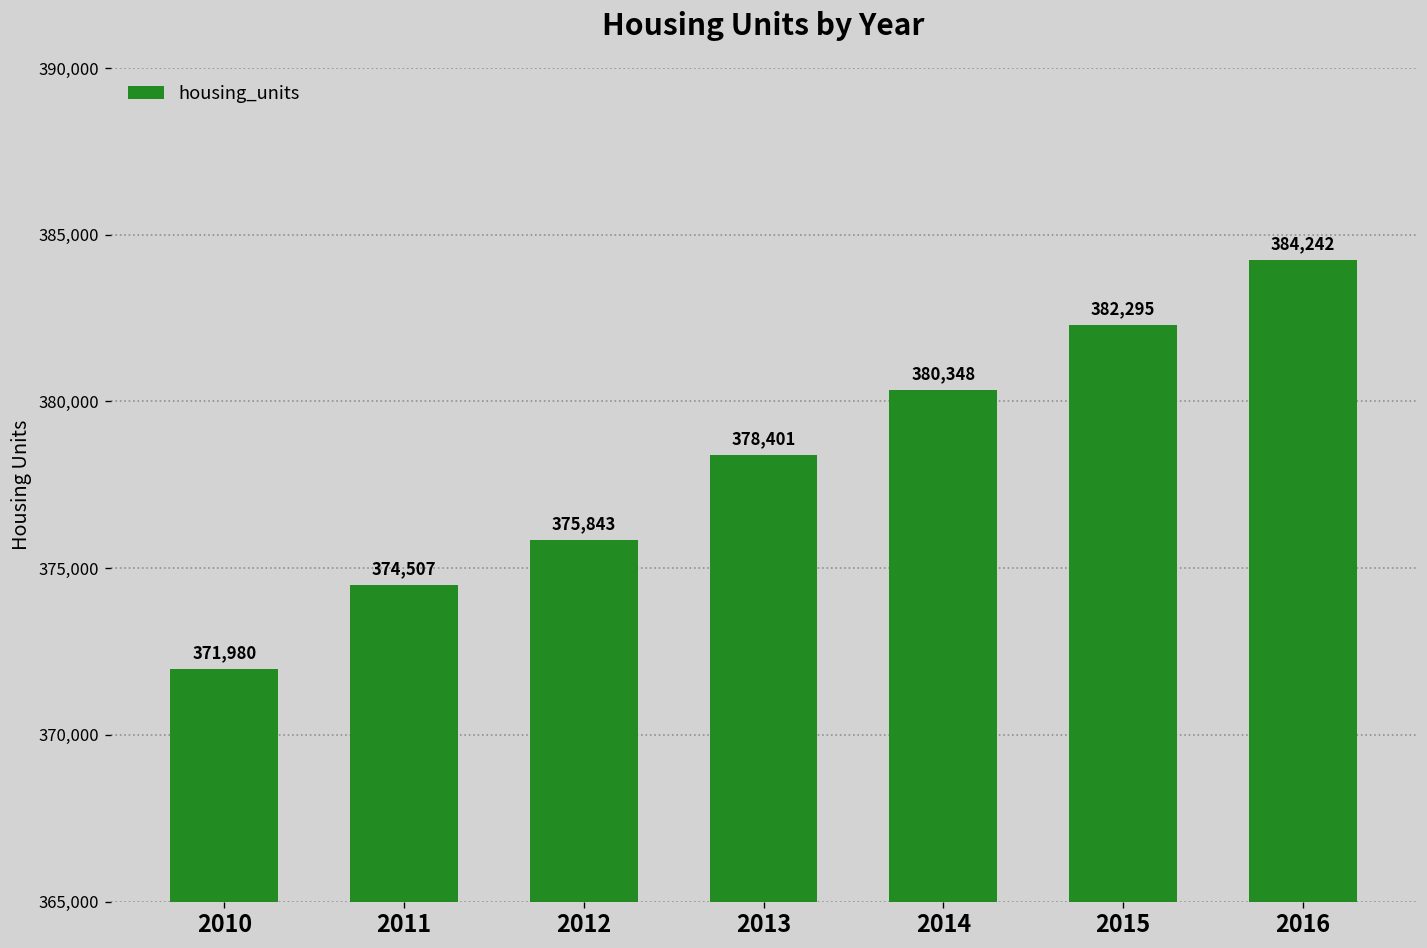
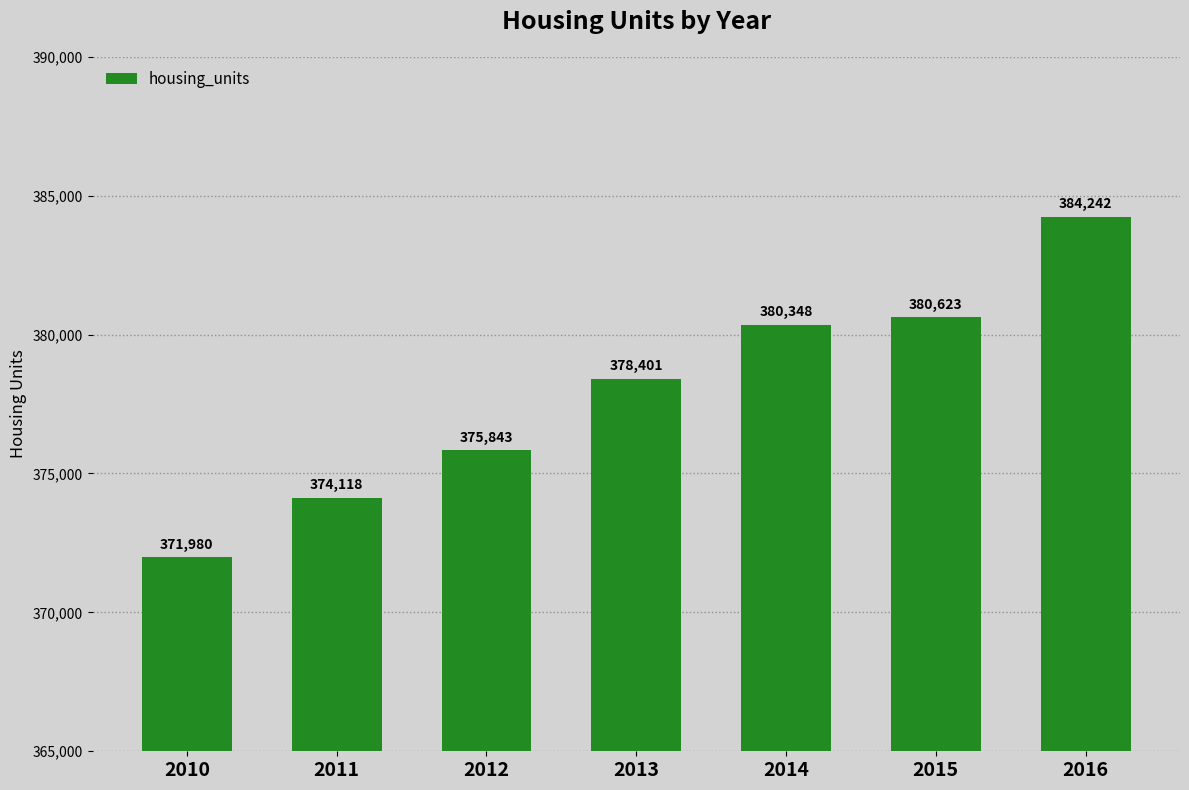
2011: 374,507 -> 374,118
2015: 382,295 -> 380,623
